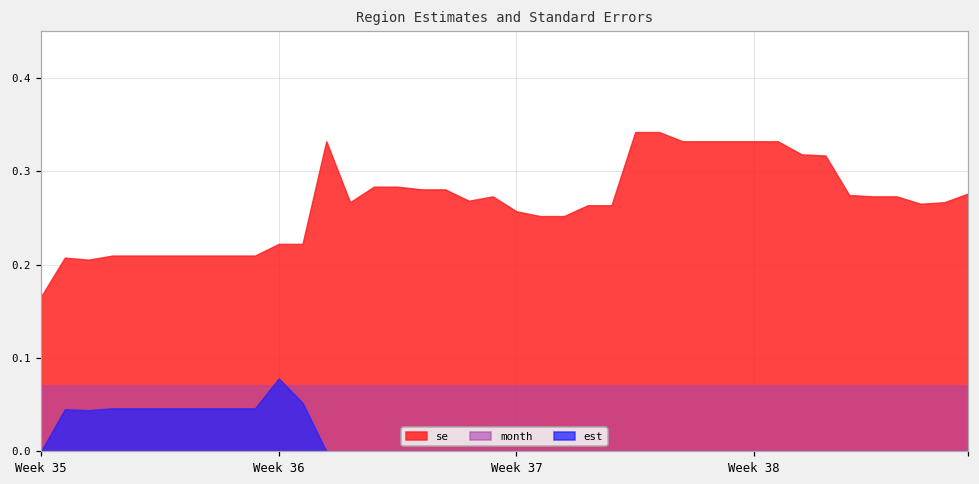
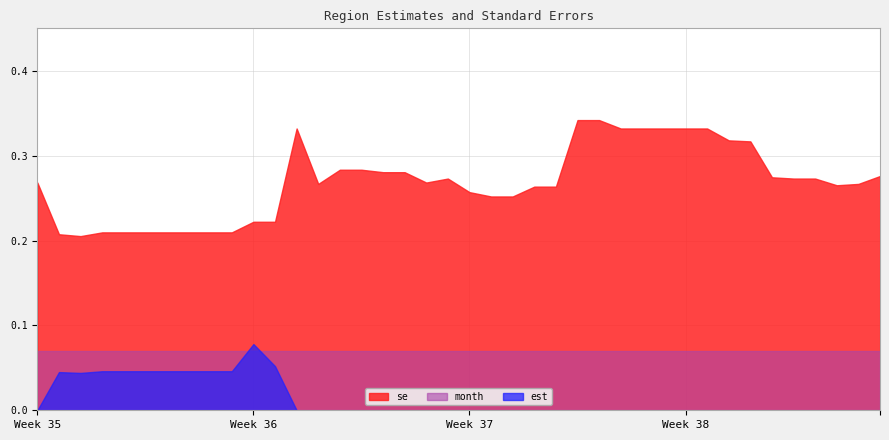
se, Week 35: 0.17 -> 0.27
